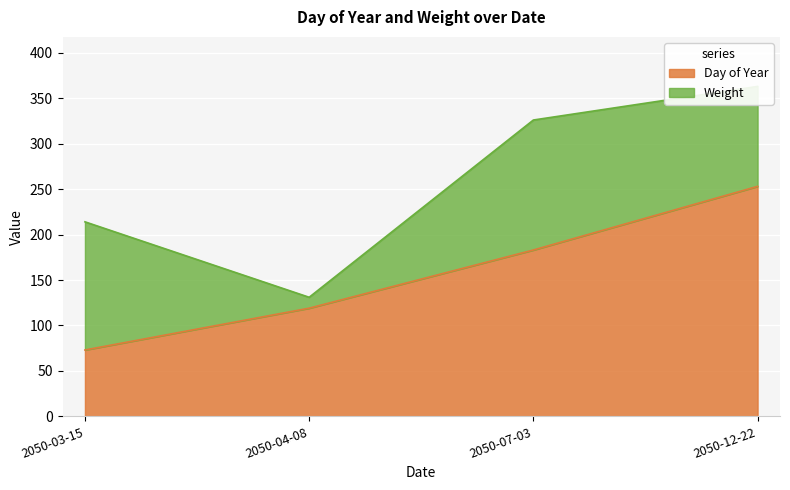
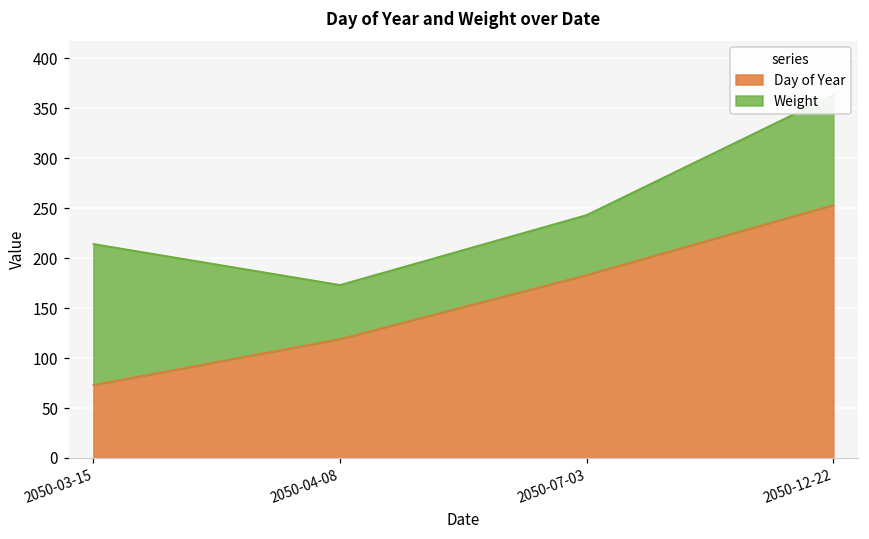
Weight, 2050-04-08: 10 -> 50
Weight, 2050-07-03: 140 -> 60
